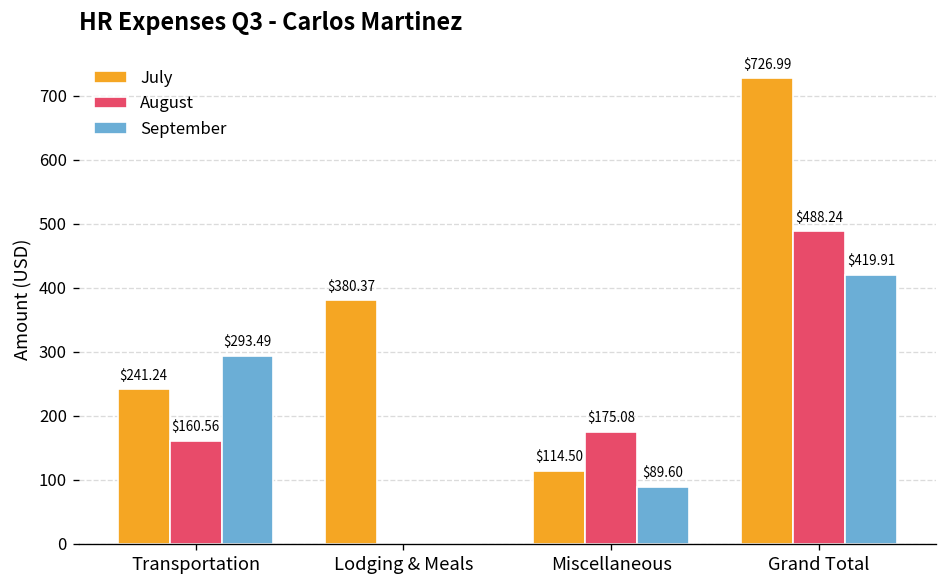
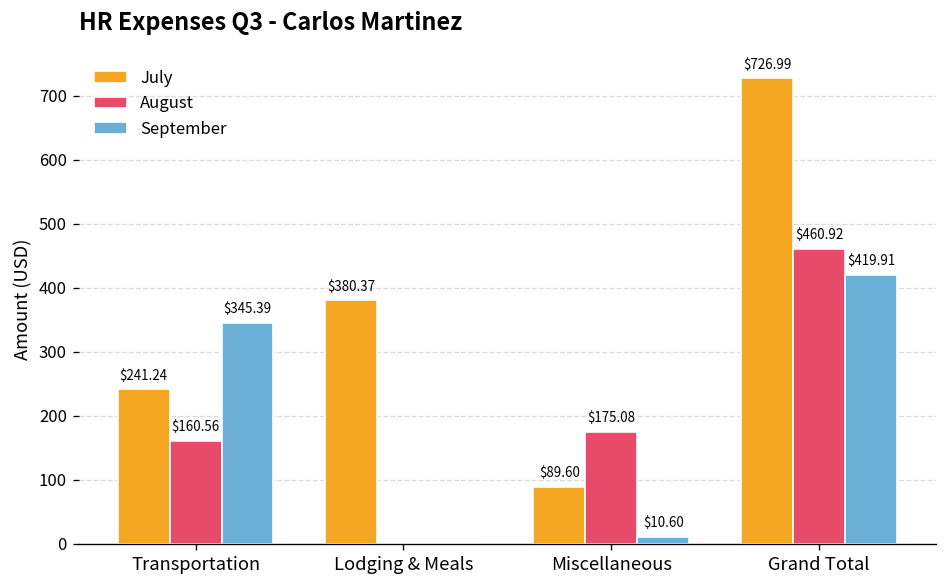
September, Transportation: $293.49 -> $345.39
July, Miscellaneous: $114.50 -> $89.60
September, Miscellaneous: $89.60 -> $10.60
August, Grand Total: $488.24 -> $460.92
